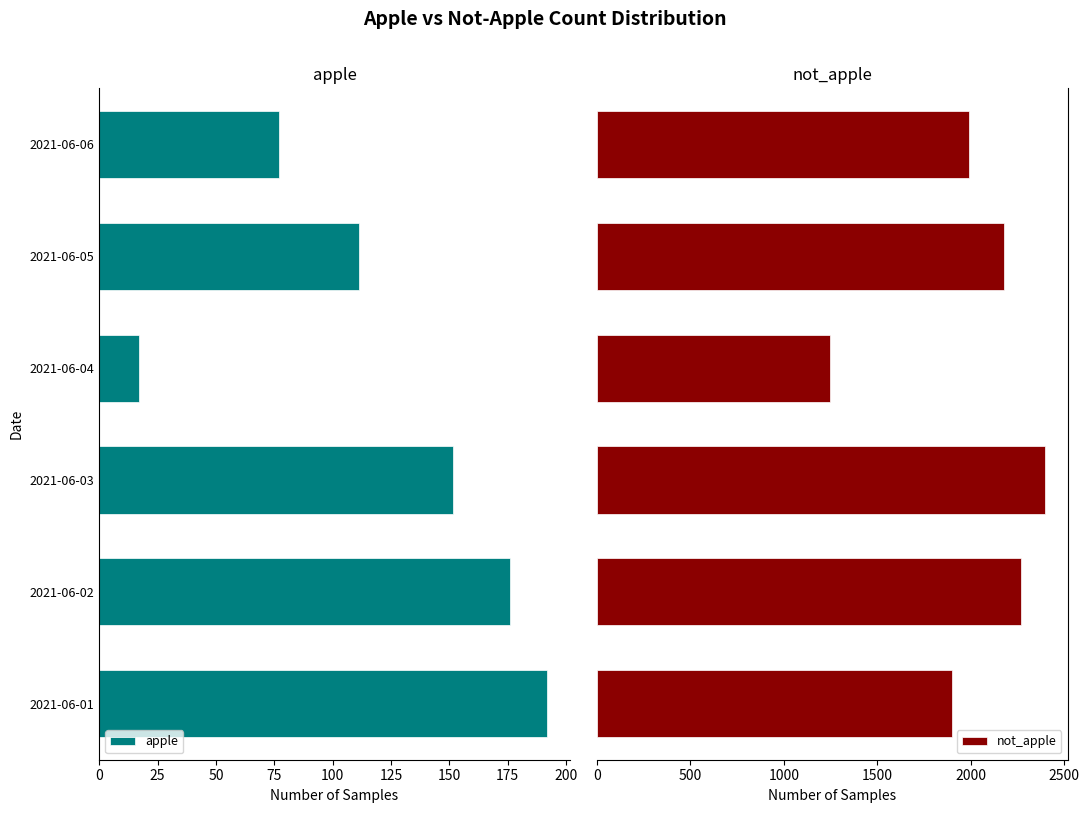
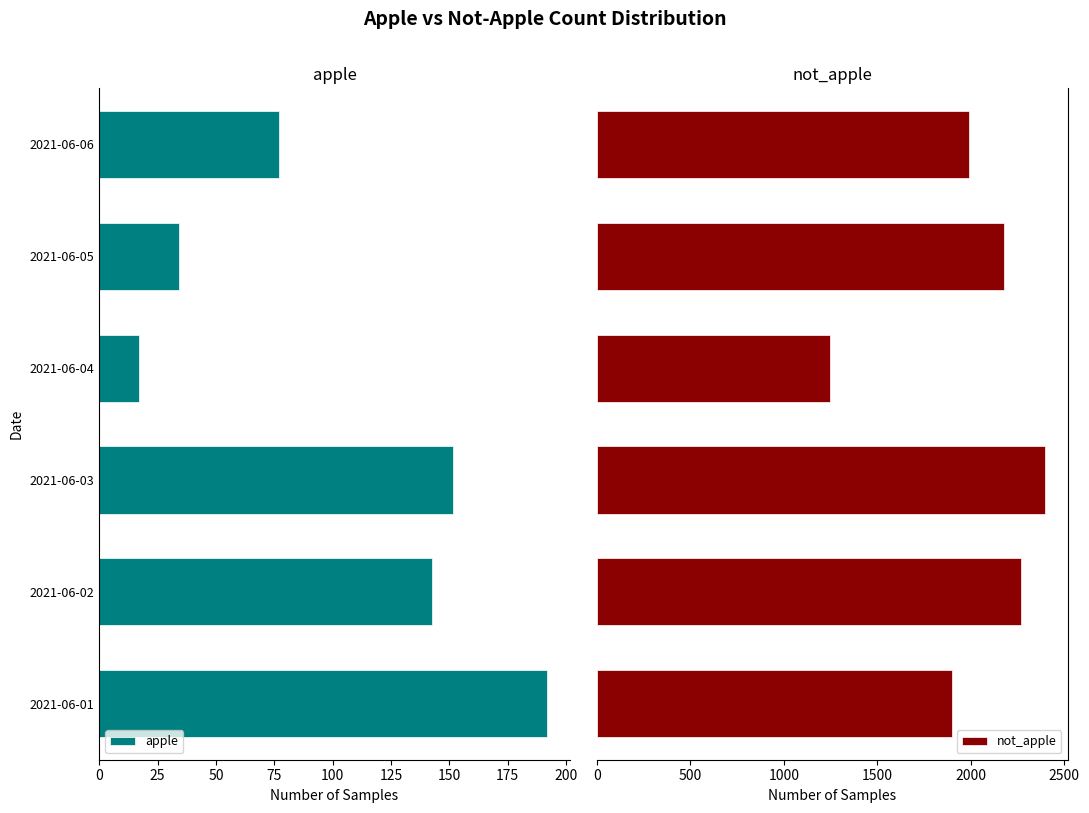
apple, 2021-06-05: 111 -> 34
apple, 2021-06-02: 176 -> 143
